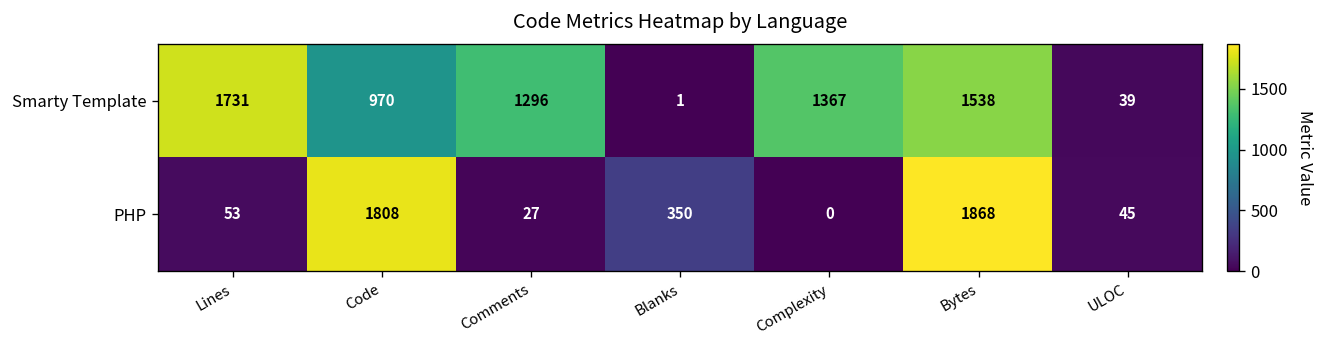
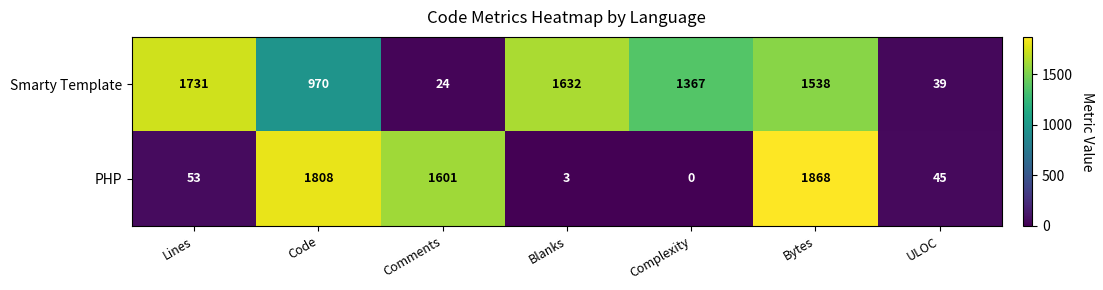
Smarty Template, Comments: 1296 -> 24
Smarty Template, Blanks: 1 -> 1632
PHP, Comments: 27 -> 1601
PHP, Blanks: 350 -> 3
